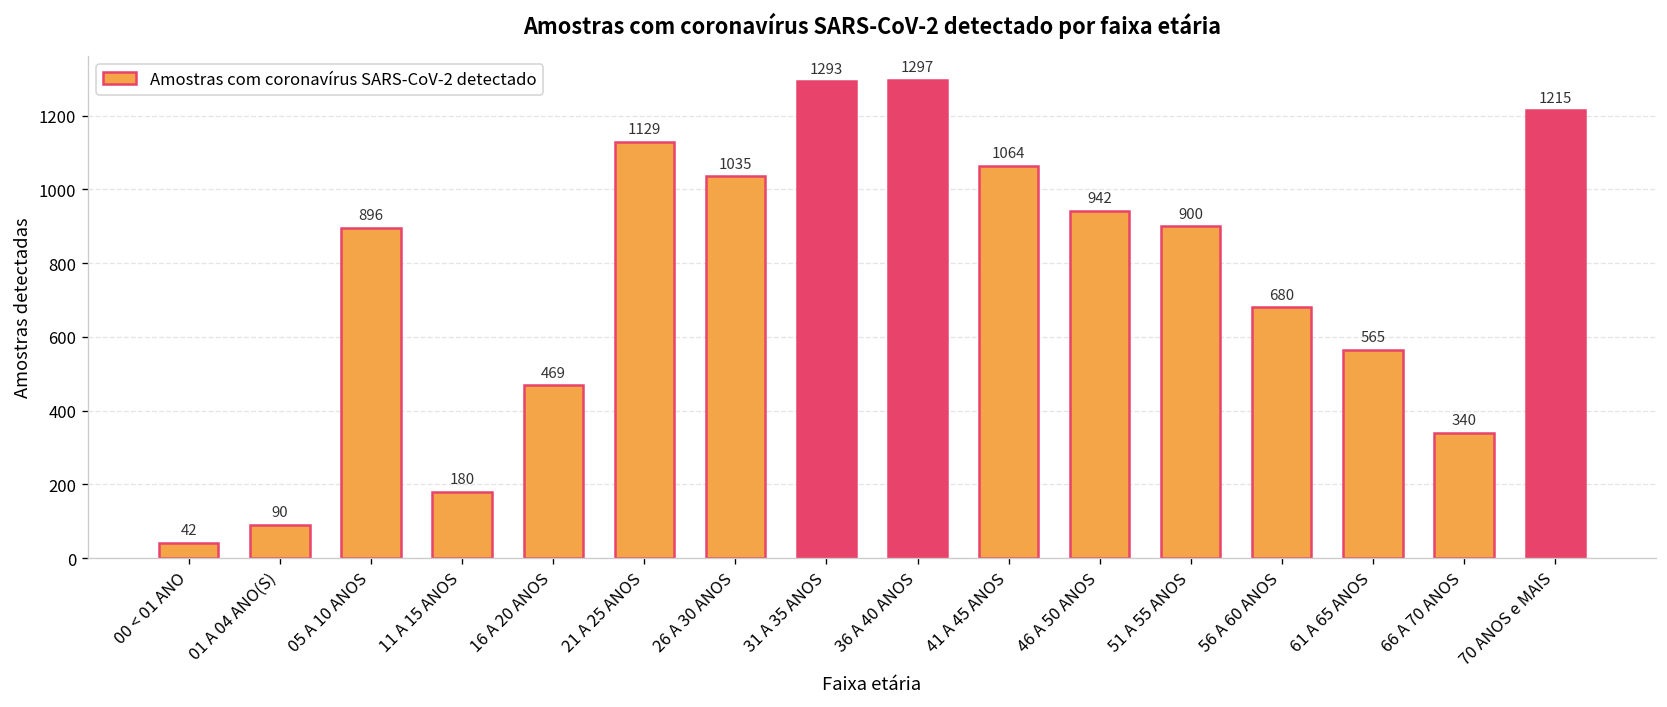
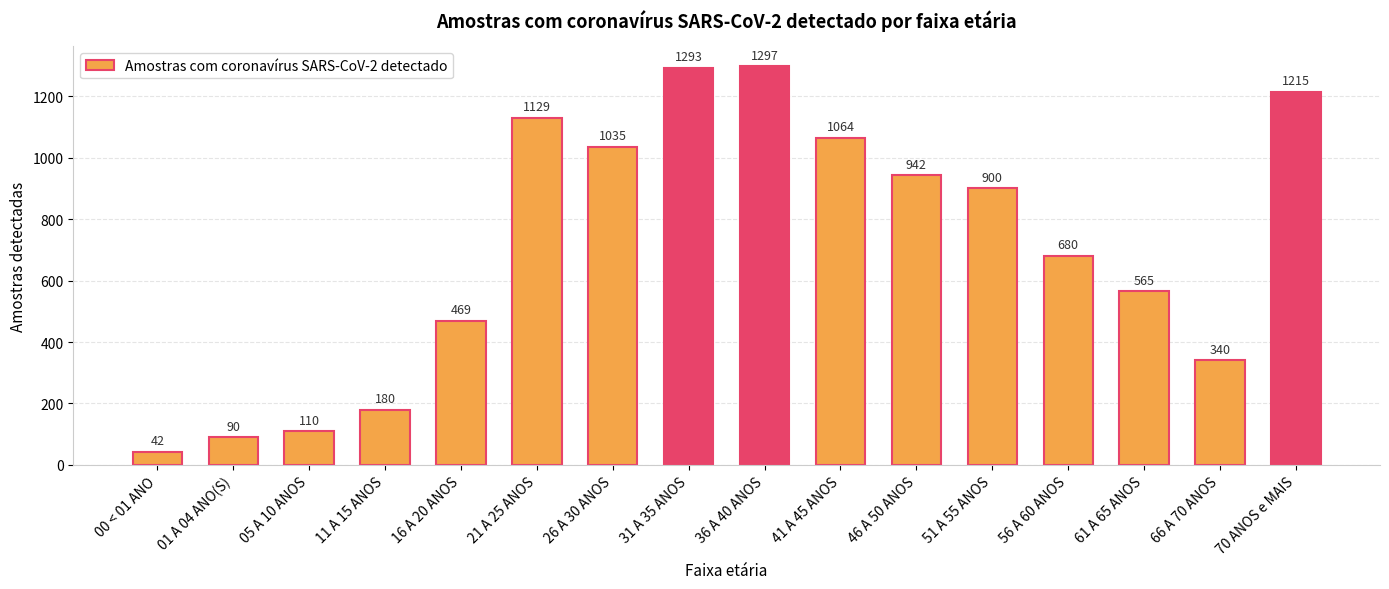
05 A 10 ANOS: 896 -> 110
